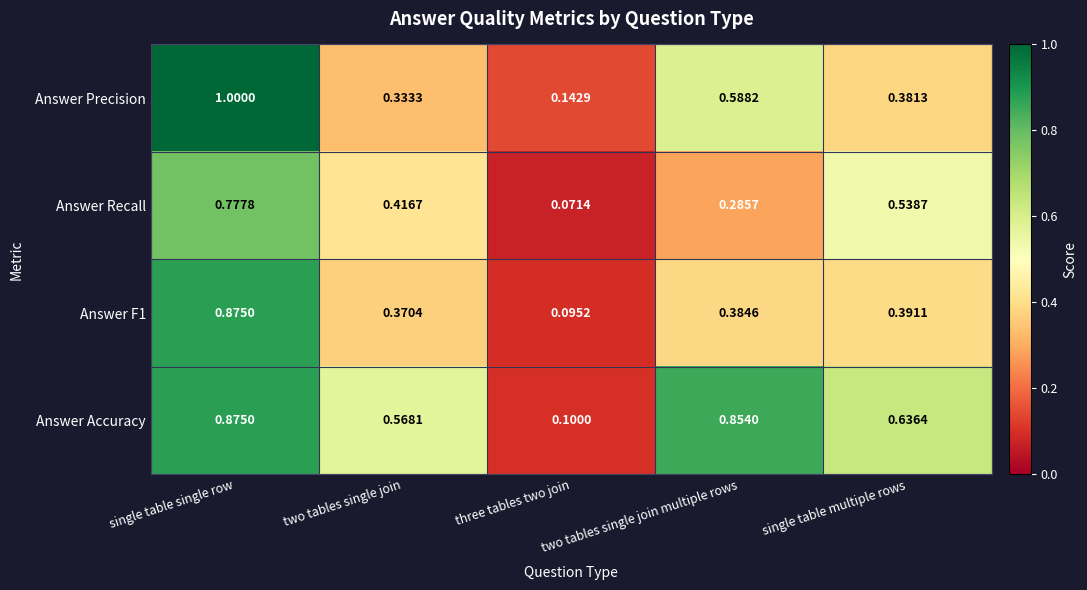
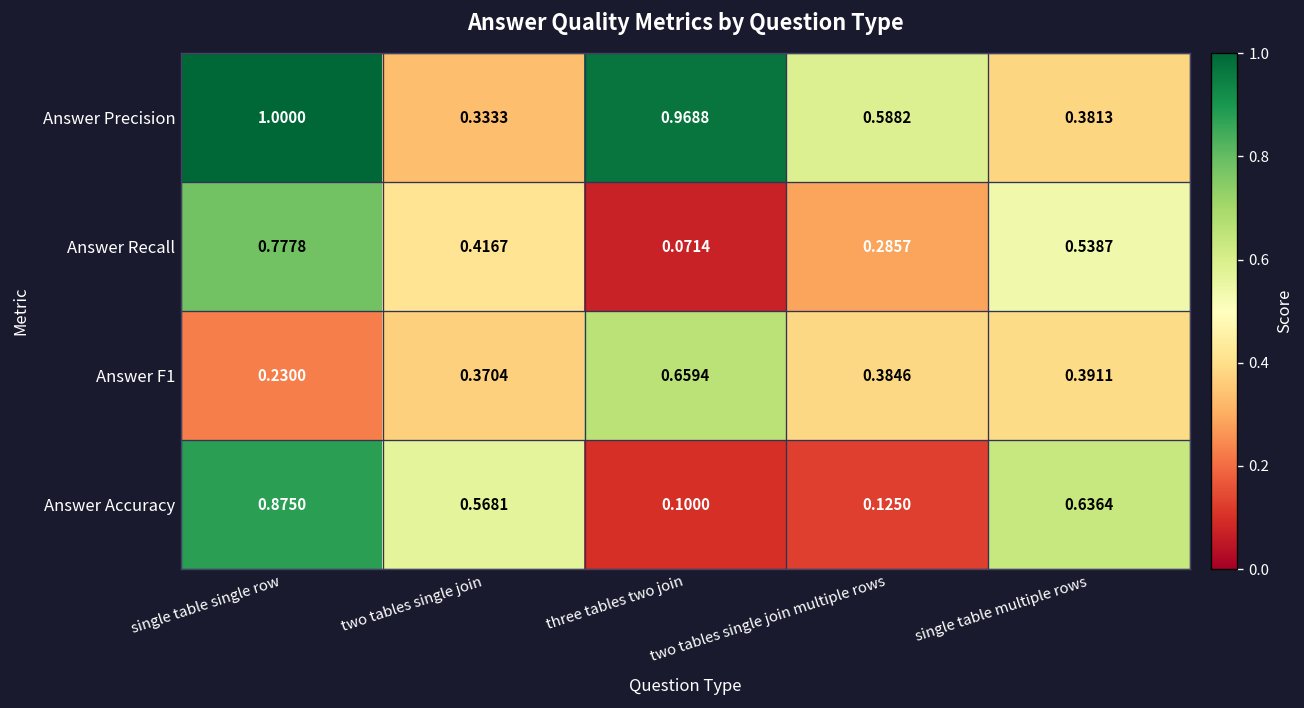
Answer Precision, three tables two join: 0.1429 -> 0.9688
Answer F1, single table single row: 0.8750 -> 0.2300
Answer F1, three tables two join: 0.0952 -> 0.6594
Answer Accuracy, two tables single join multiple rows: 0.8540 -> 0.1250
